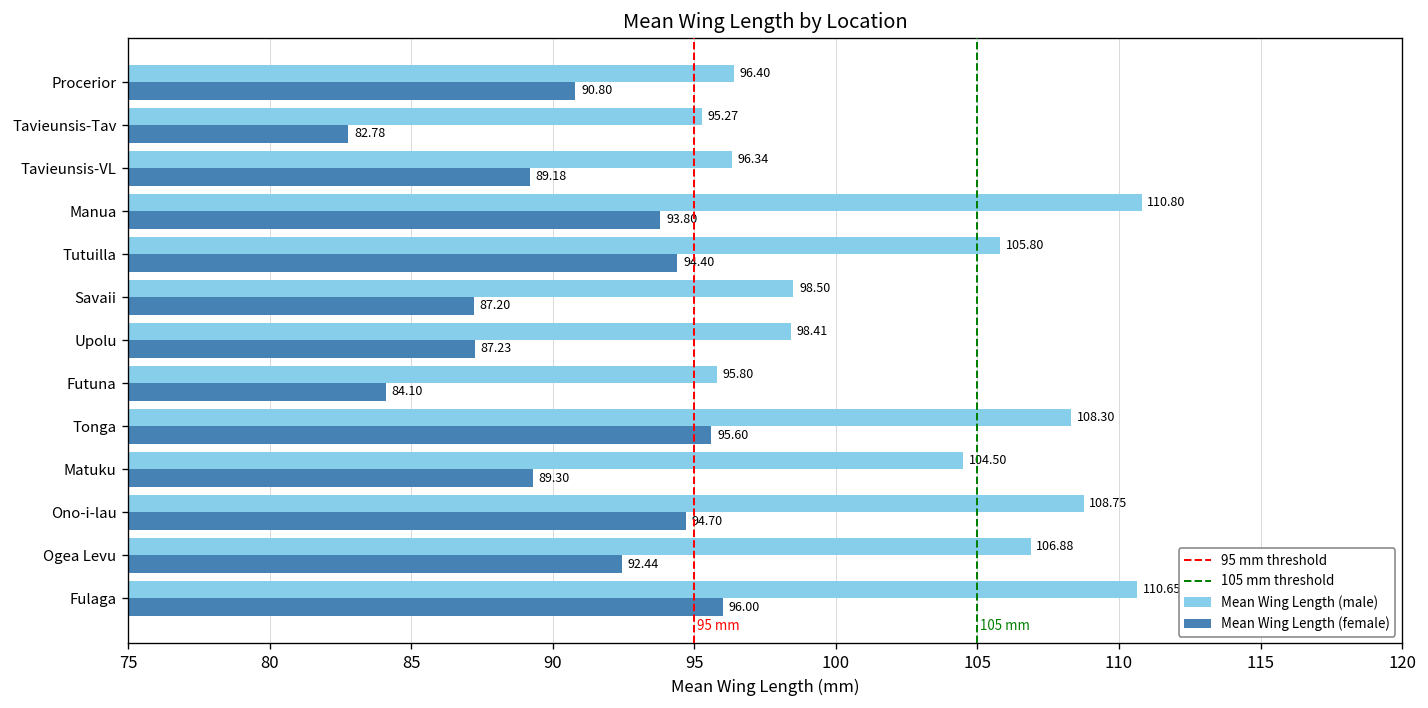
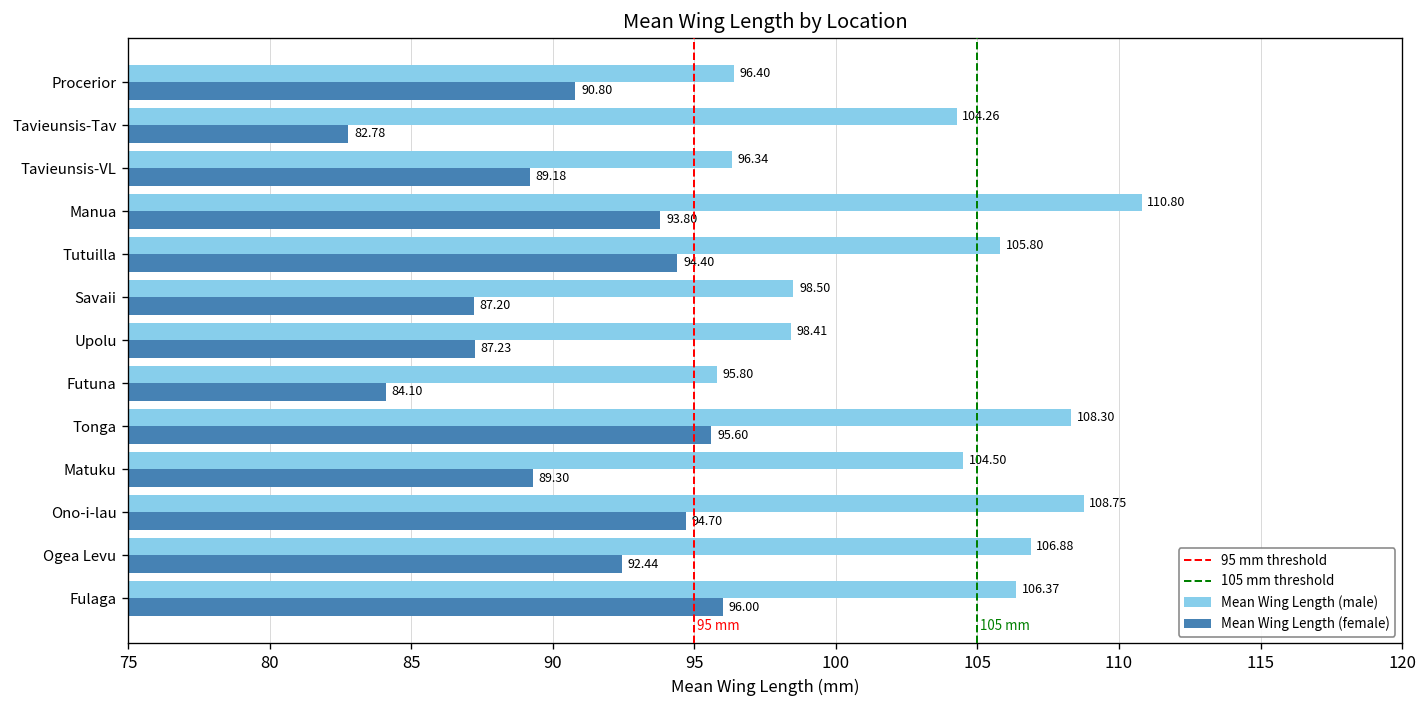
Mean Wing Length (male), Tavieunsis-Tav: 95.27 -> 104.26
Mean Wing Length (male), Fulaga: 110.65 -> 106.37
